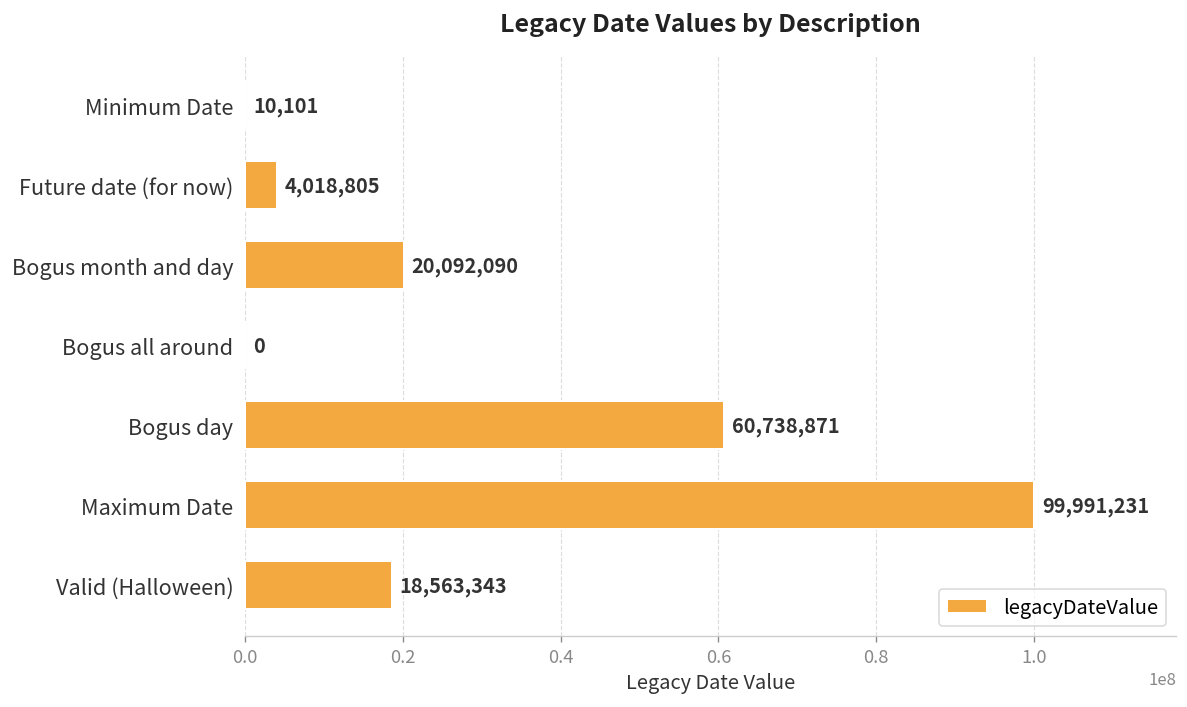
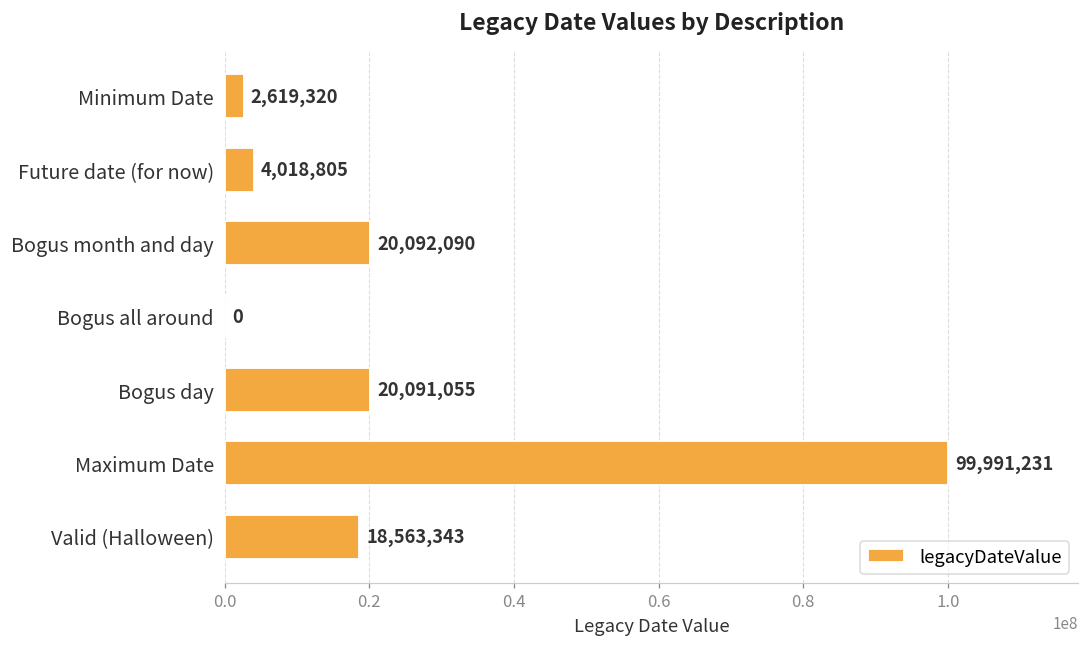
Minimum Date: 10,101 -> 2,619,320
Bogus day: 60,738,871 -> 20,091,055
